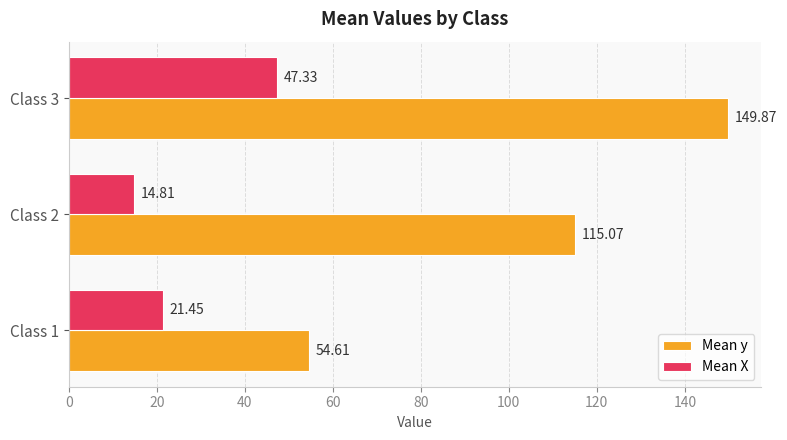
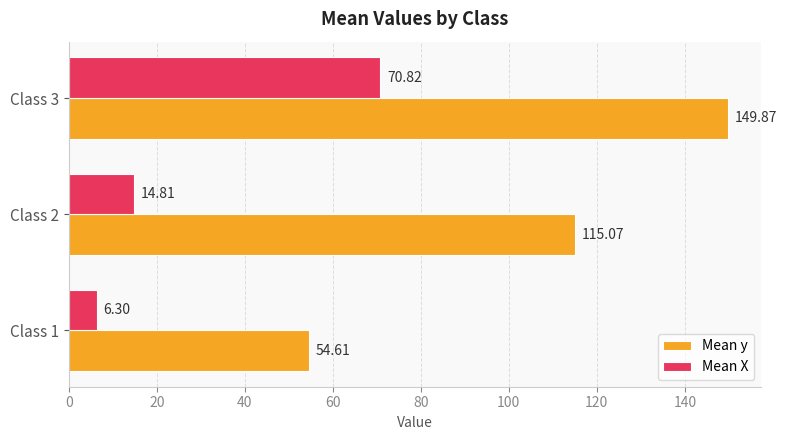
Mean X, Class 3: 47.33 -> 70.82
Mean X, Class 1: 21.45 -> 6.30
